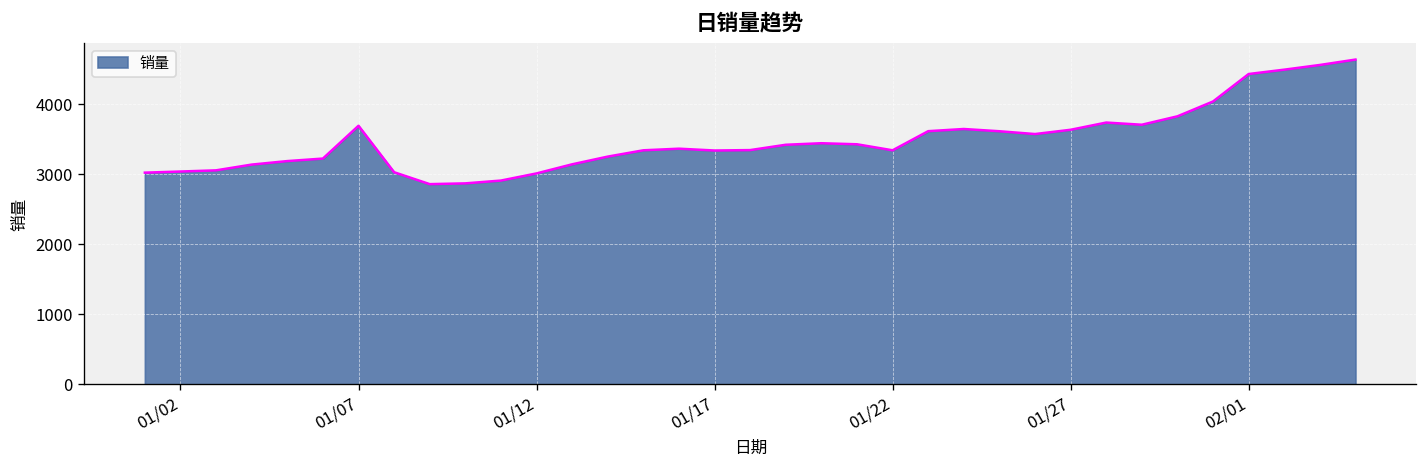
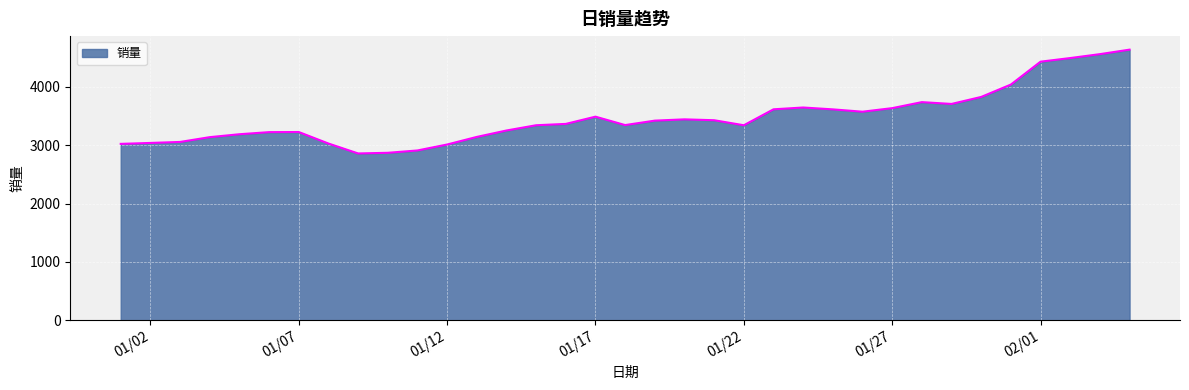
01/07: 3700 -> 3200
01/17: 3300 -> 3500
